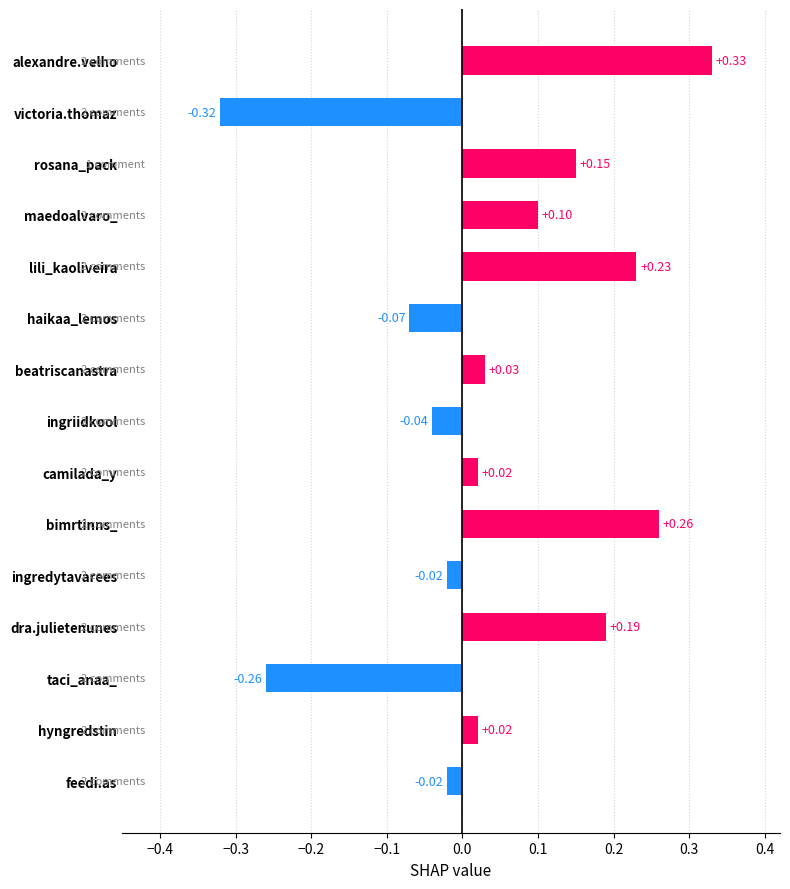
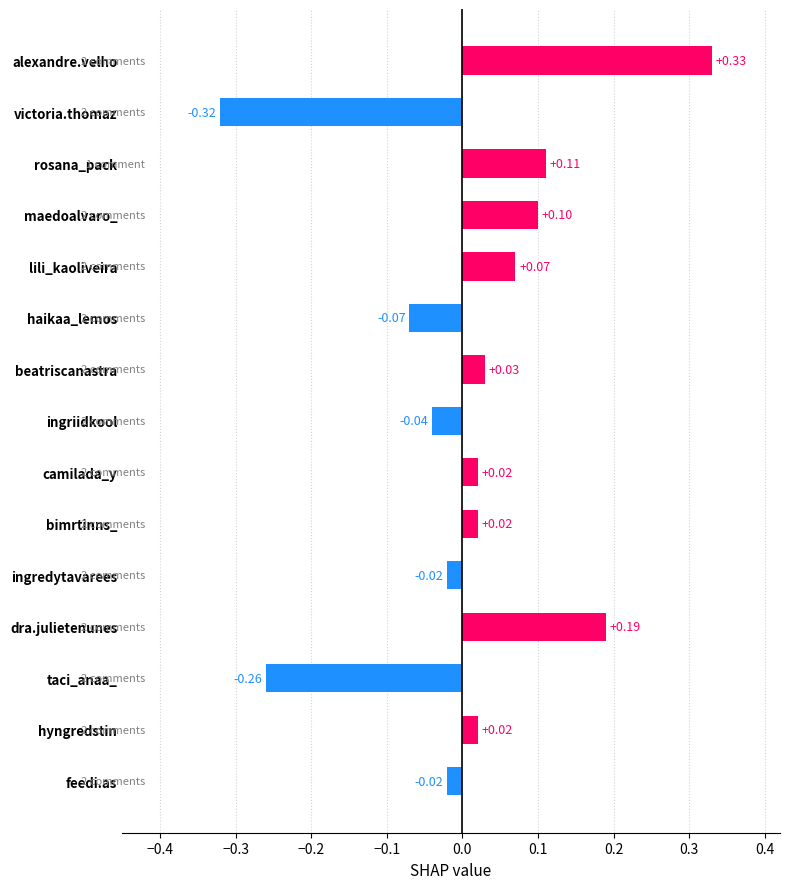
rosana_pack: +0.15 -> +0.11
lili_kaoliveira: +0.23 -> +0.07
bimrtinns_: +0.26 -> +0.02
